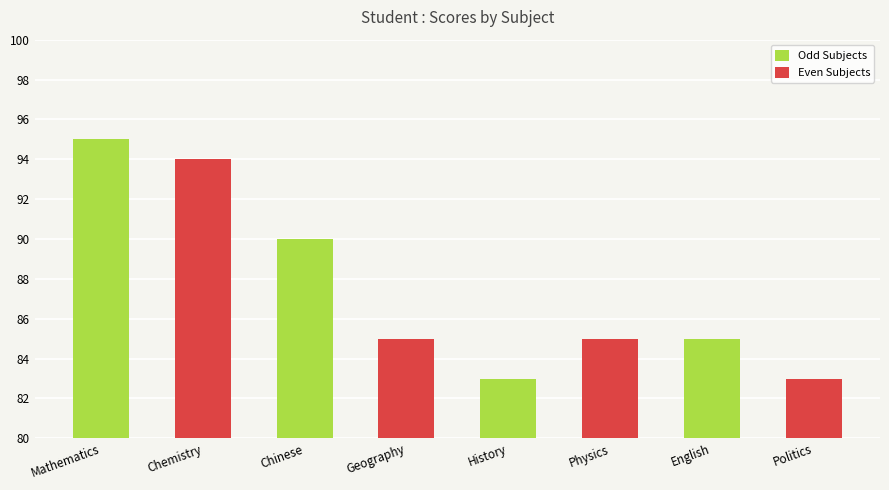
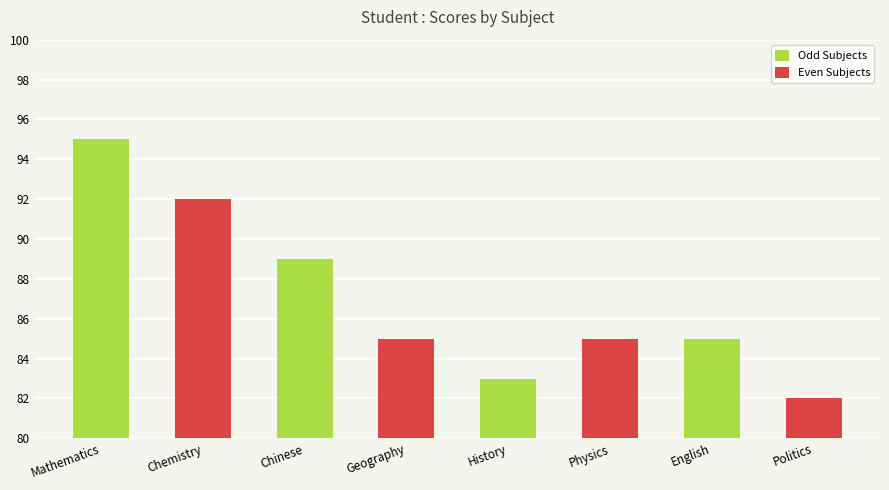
Even Subjects, Chemistry: 94 -> 92
Odd Subjects, Chinese: 90 -> 89
Even Subjects, Politics: 83 -> 82
